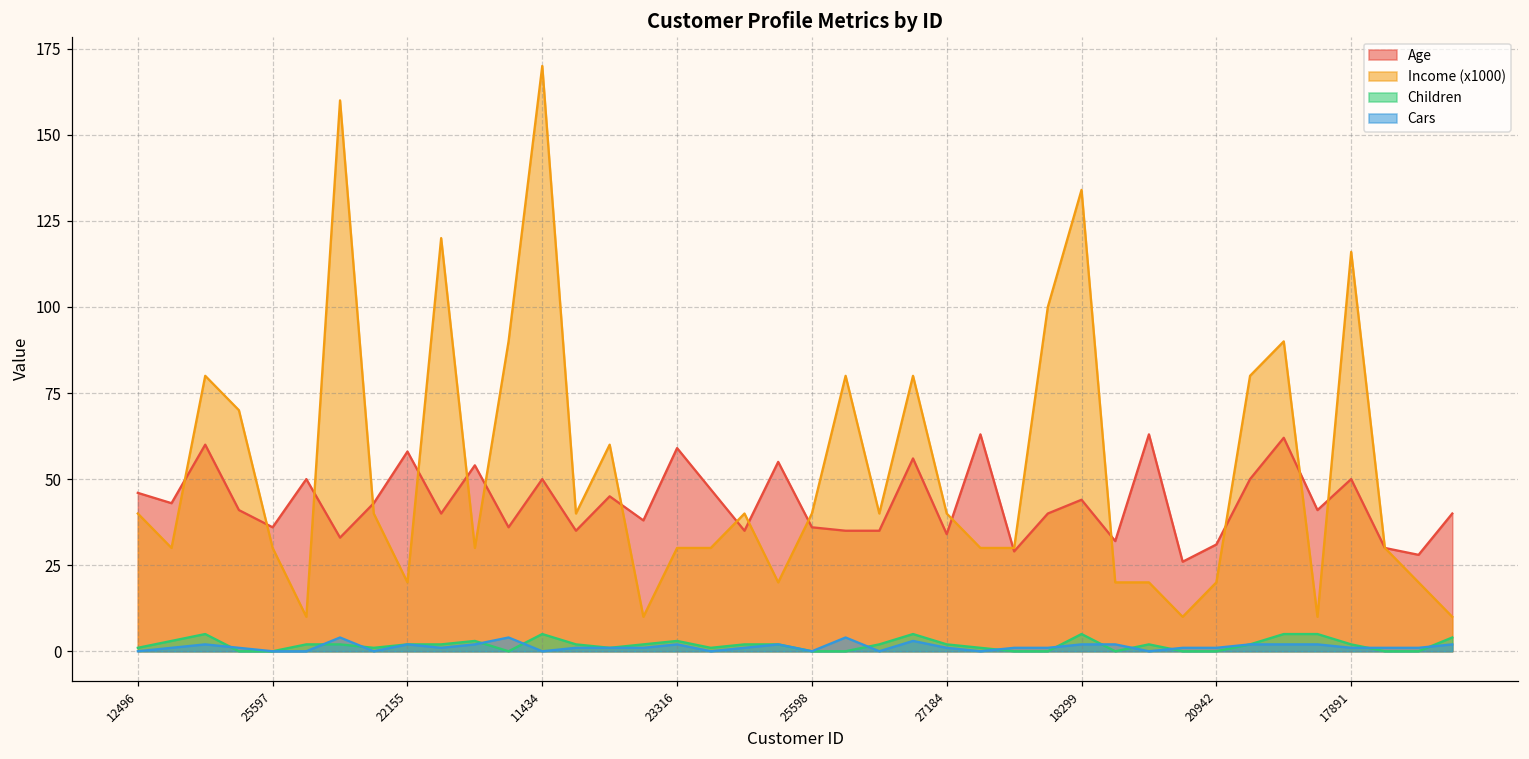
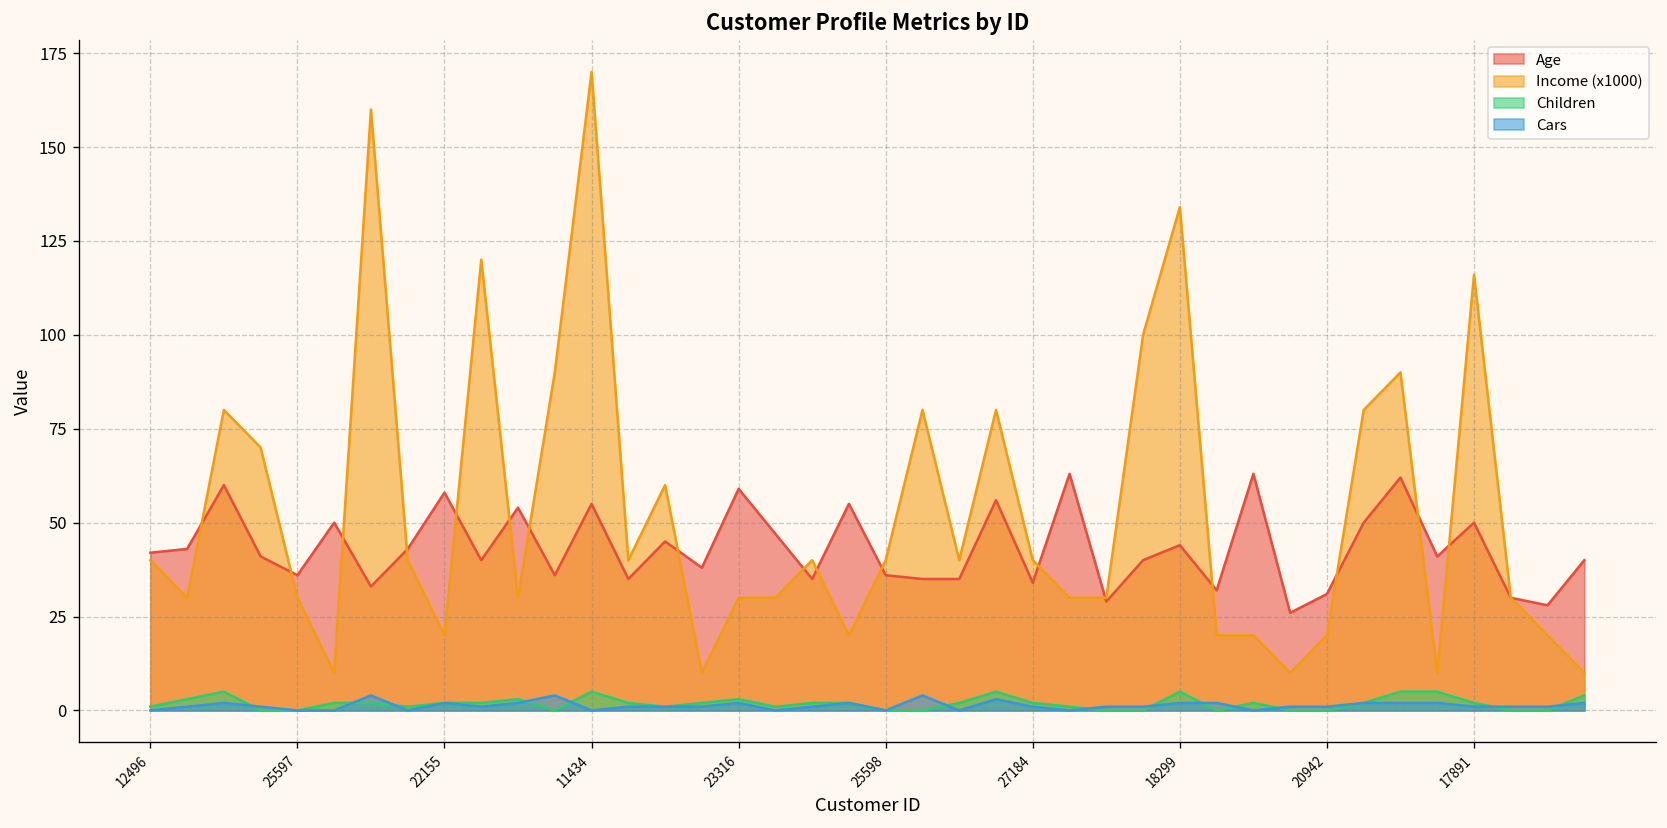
Age, 12496: 46 -> 42
Age, 11434: 50 -> 55
